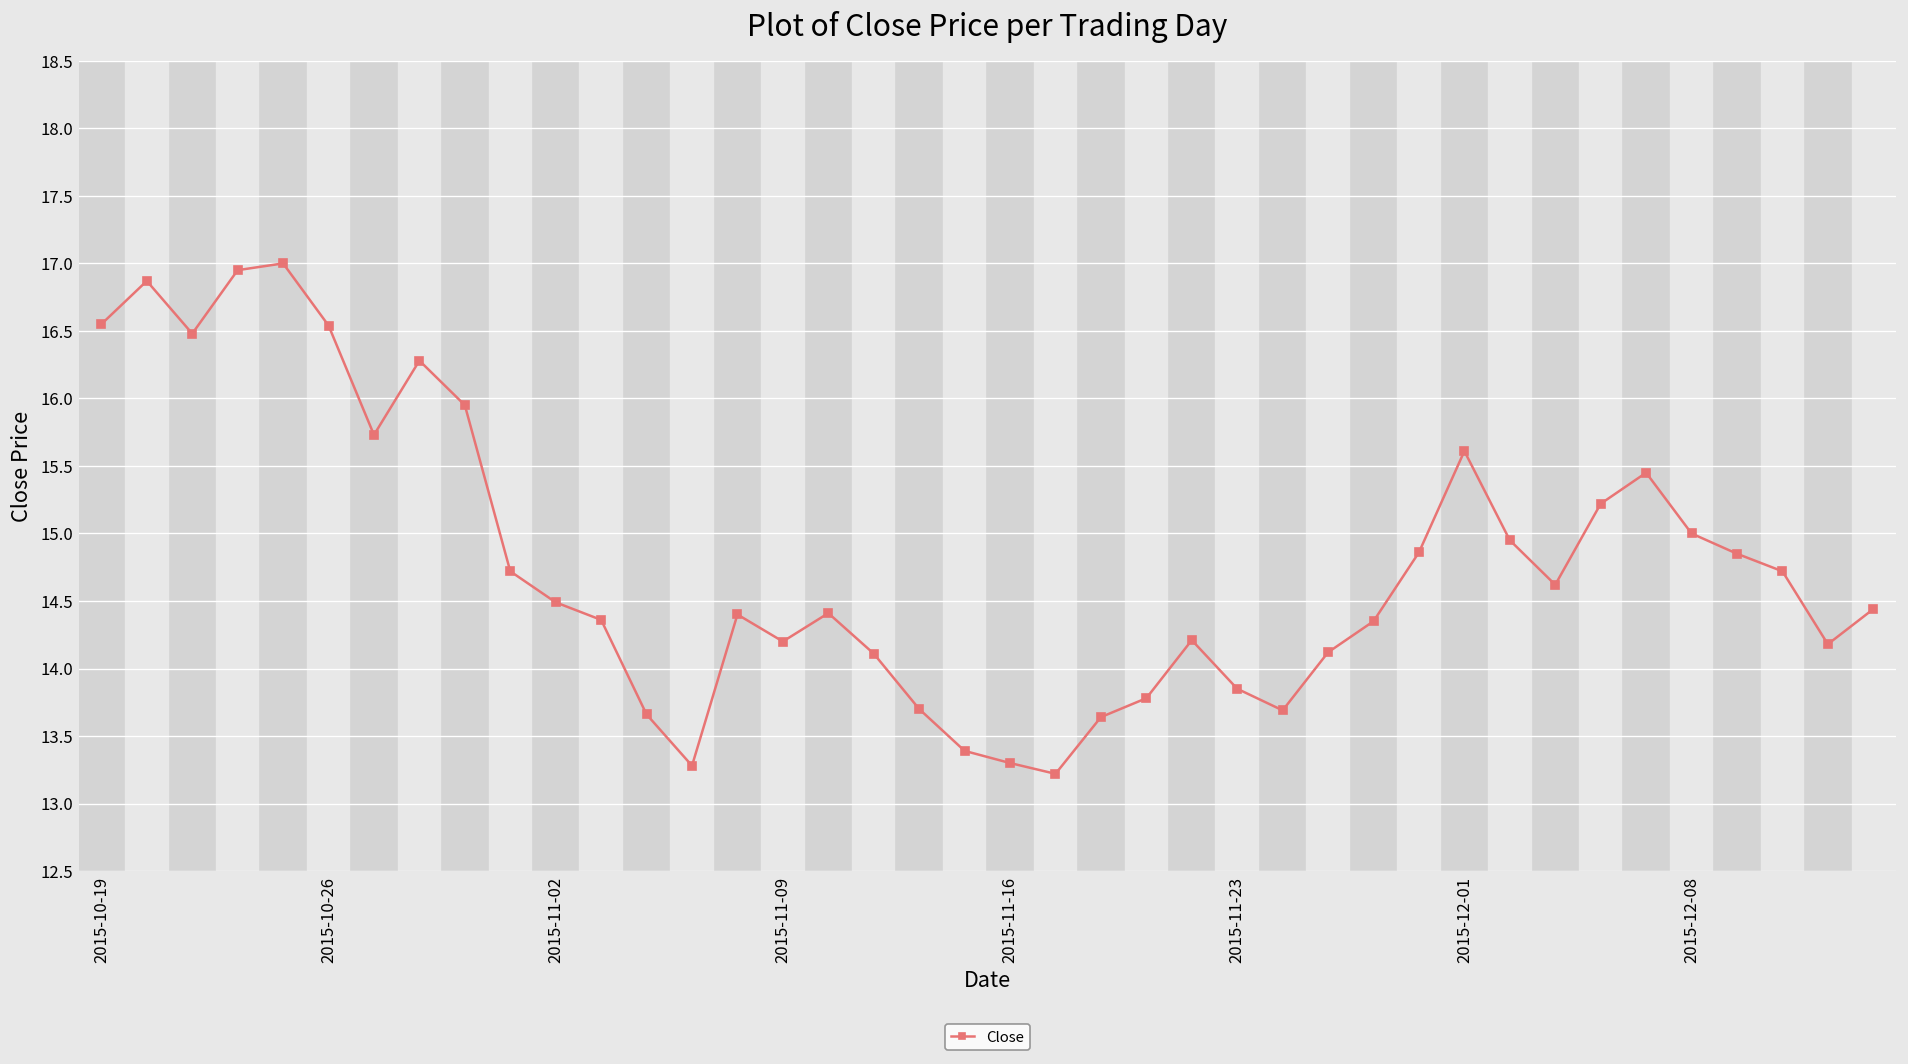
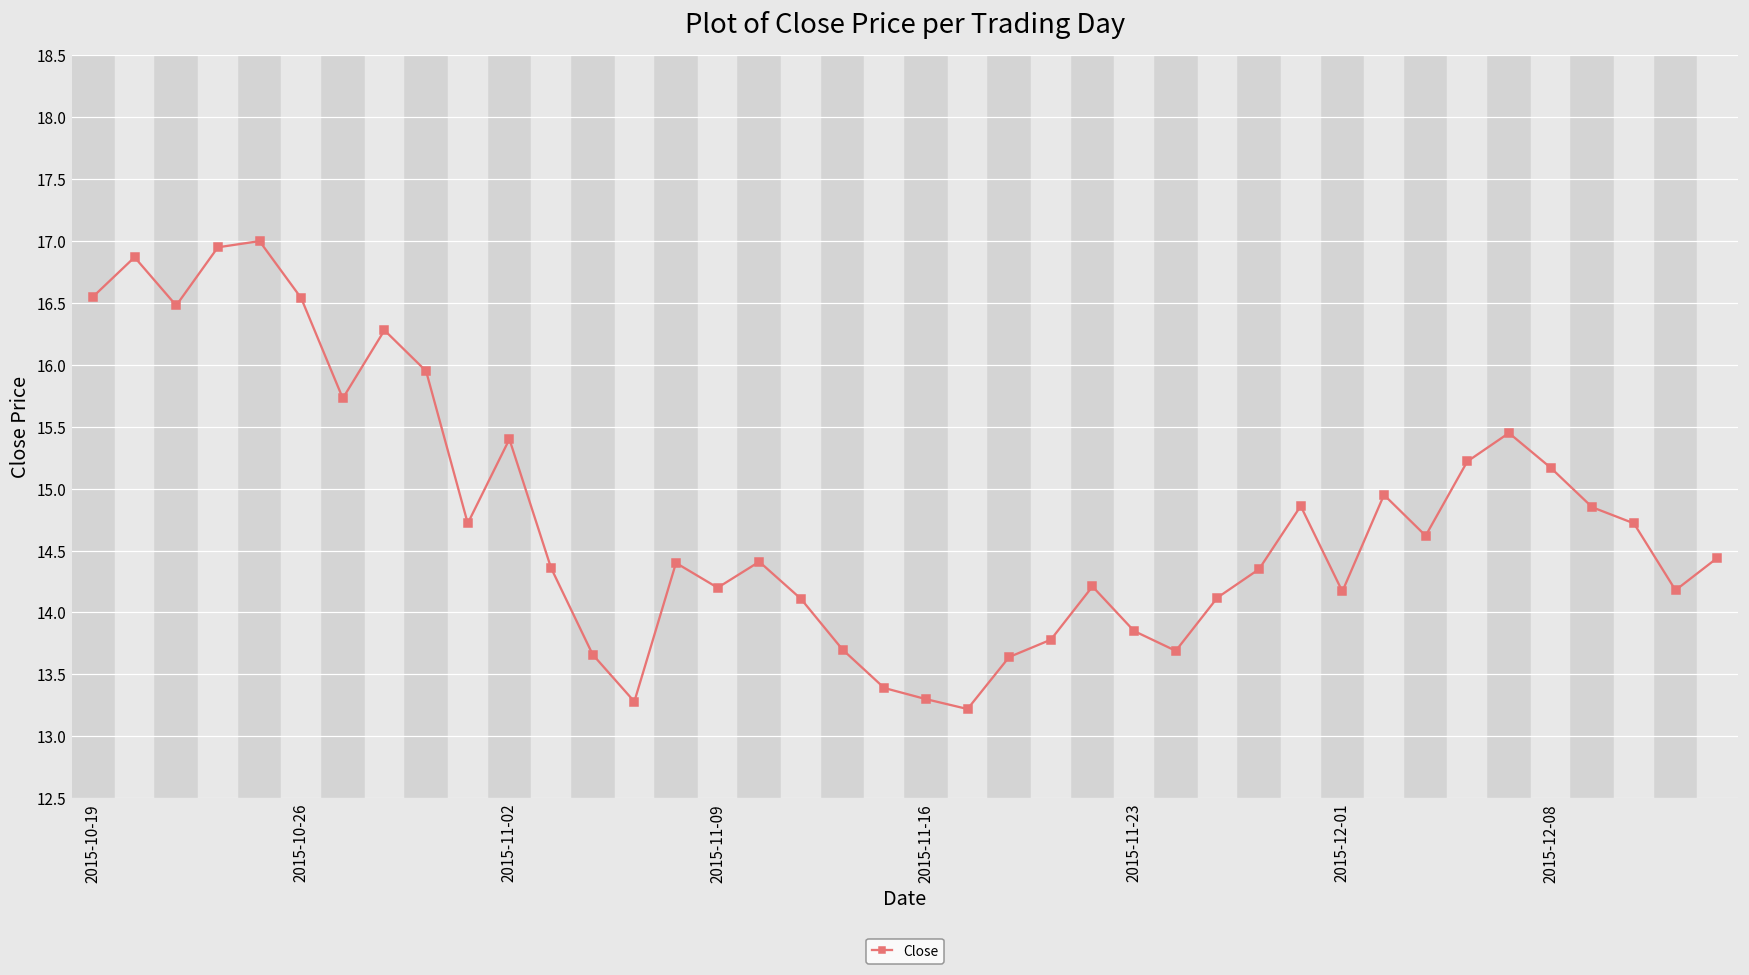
2015-11-02: 14.49 -> 15.40
2015-12-01: 15.61 -> 14.17
2015-12-08: 15.00 -> 15.17
